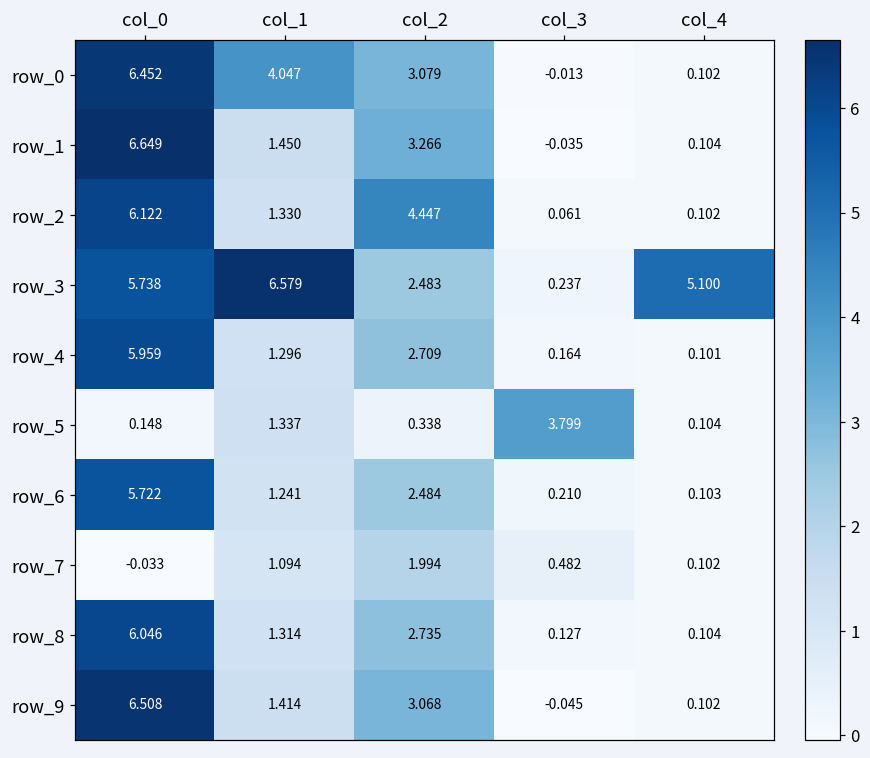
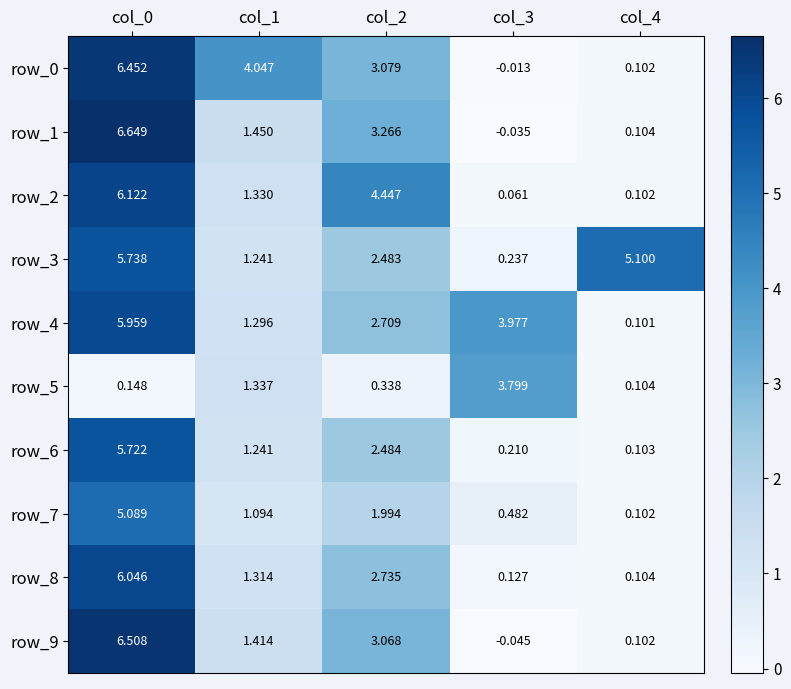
row_3, col_1: 6.579 -> 1.241
row_4, col_3: 0.164 -> 3.977
row_7, col_0: -0.033 -> 5.089
